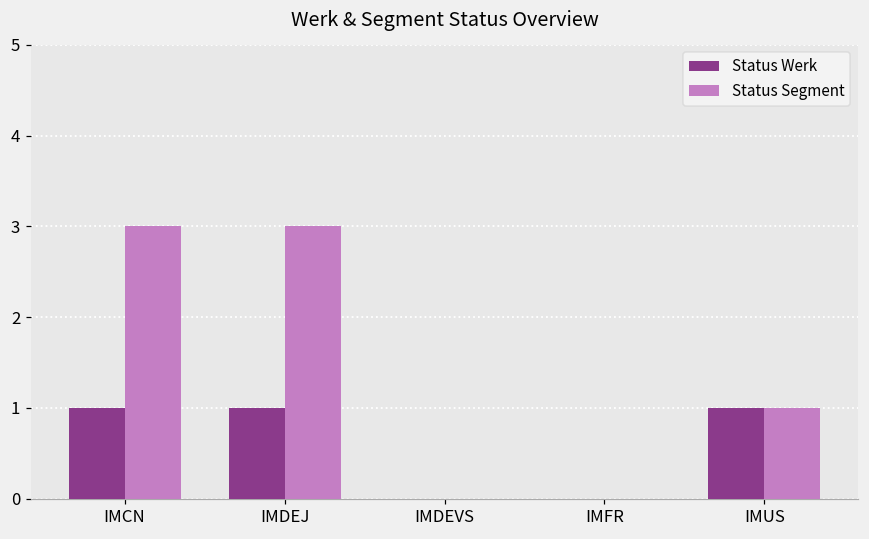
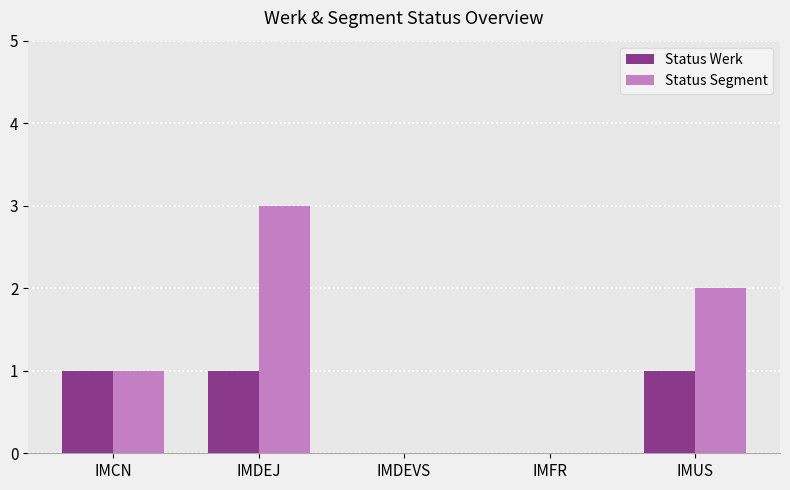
Status Segment, IMCN: 3 -> 1
Status Segment, IMUS: 1 -> 2
